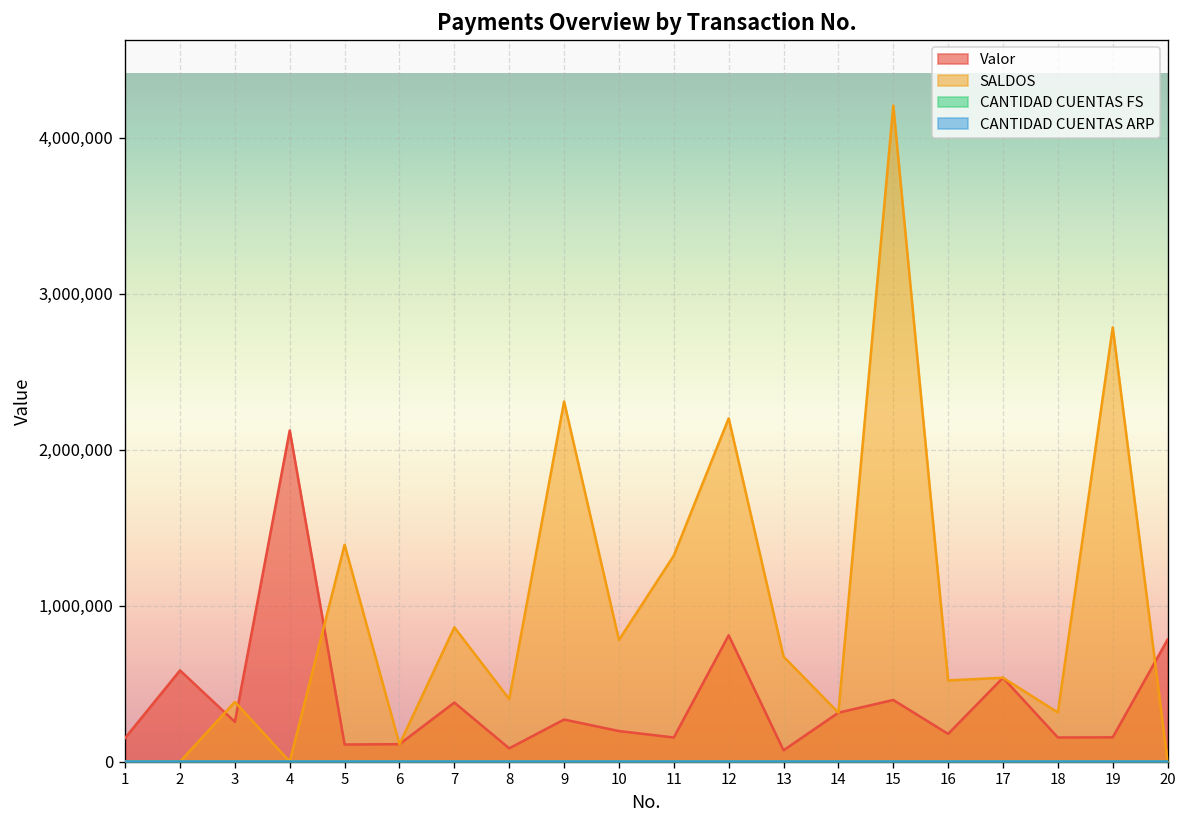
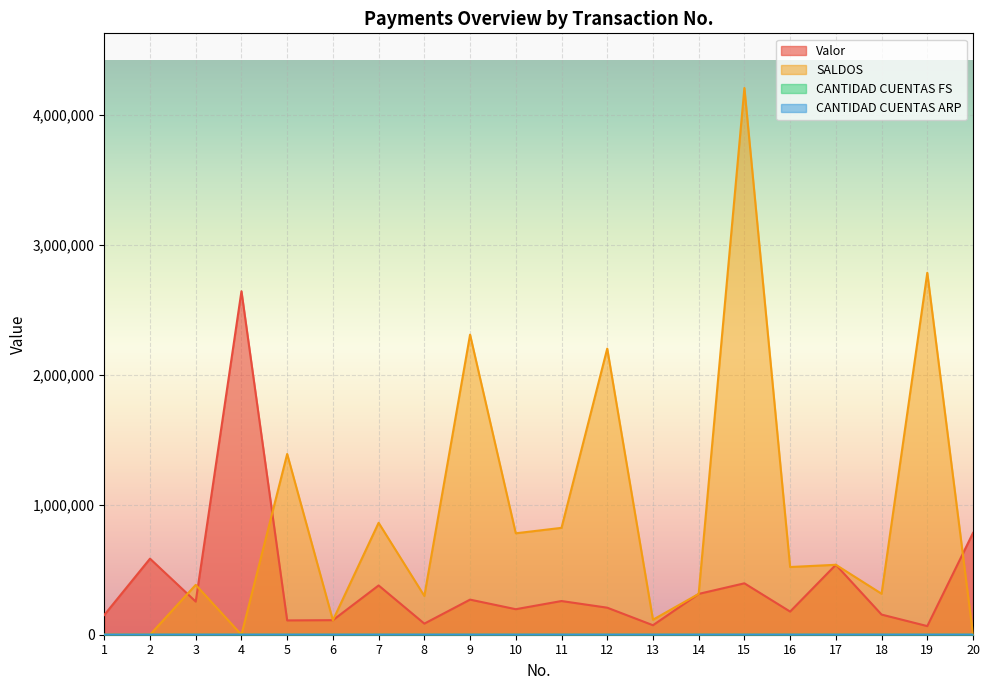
Valor, 4: 2,120,000 -> 2,640,000
SALDOS, 8: 400,000 -> 300,000
Valor, 11: 160,000 -> 260,000
SALDOS, 11: 1,320,000 -> 820,000
Valor, 12: 810,000 -> 210,000
SALDOS, 13: 670,000 -> 120,000
Valor, 19: 160,000 -> 70,000
